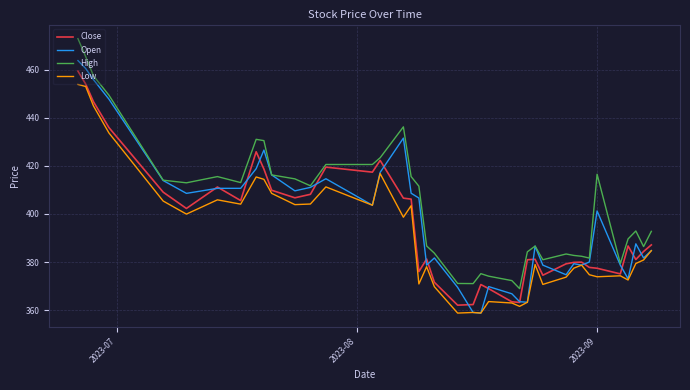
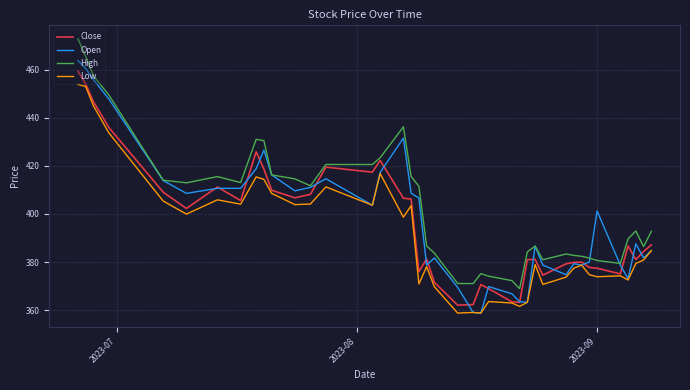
High, 2023-09: 416 -> 381
